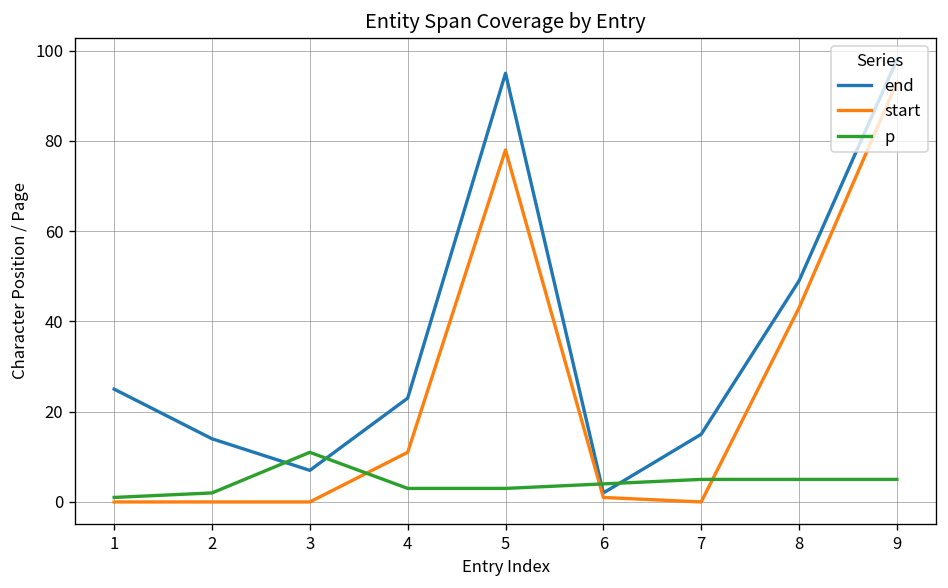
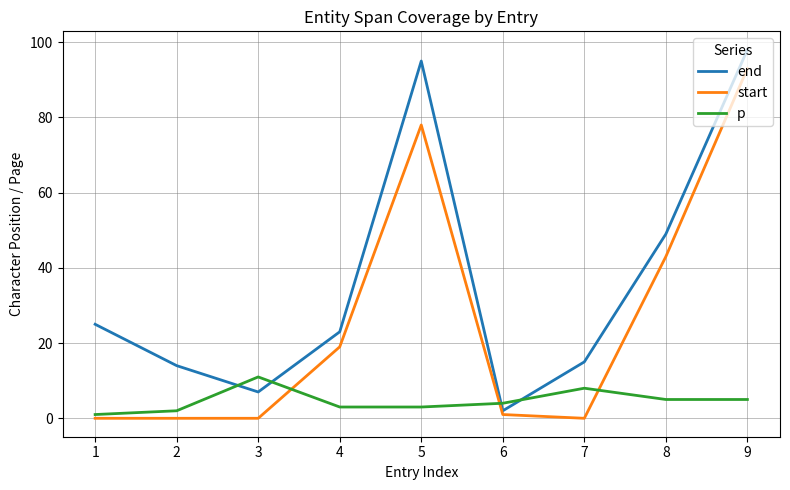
start, 4: 11 -> 19
p, 7: 5 -> 8
